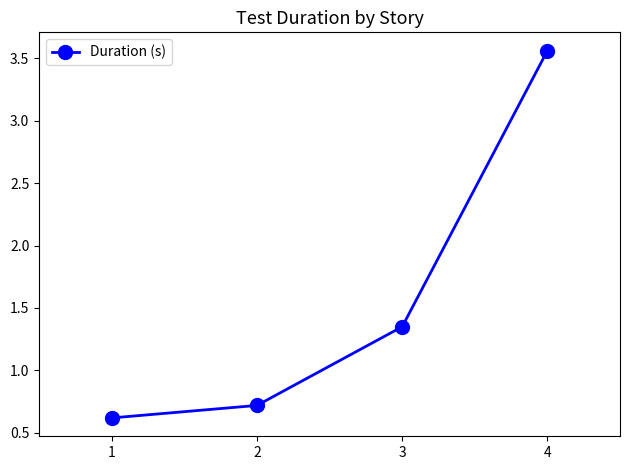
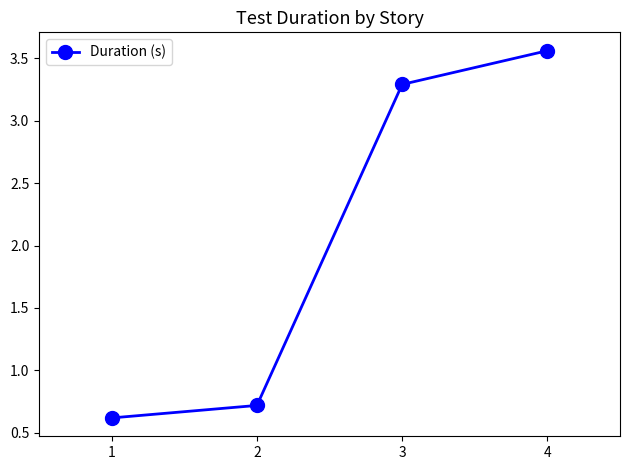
3: 1.35 -> 3.29
